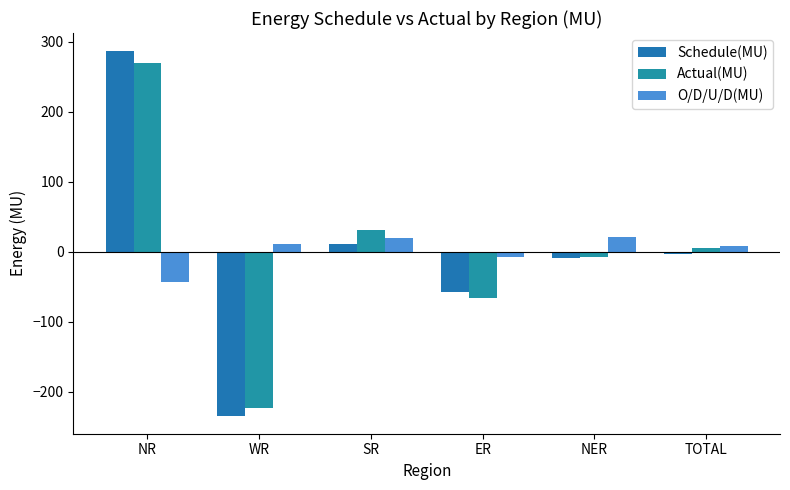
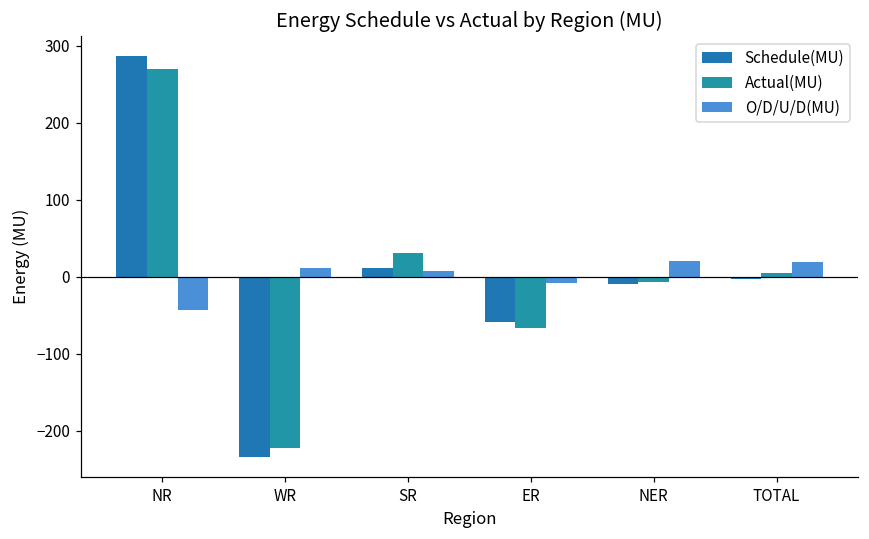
O/D/U/D(MU), SR: 20 -> 10
O/D/U/D(MU), TOTAL: 10 -> 20
